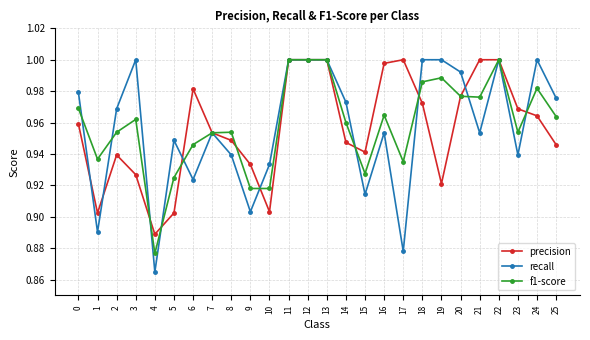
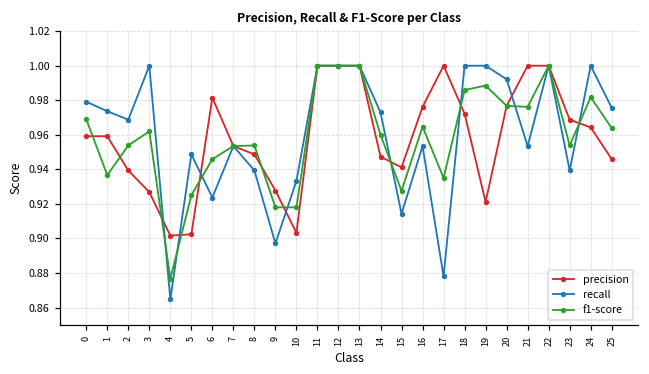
precision, 1: 0.902 -> 0.959
recall, 1: 0.890 -> 0.974
precision, 4: 0.889 -> 0.902
precision, 9: 0.933 -> 0.928
recall, 9: 0.903 -> 0.897
precision, 16: 0.998 -> 0.976
